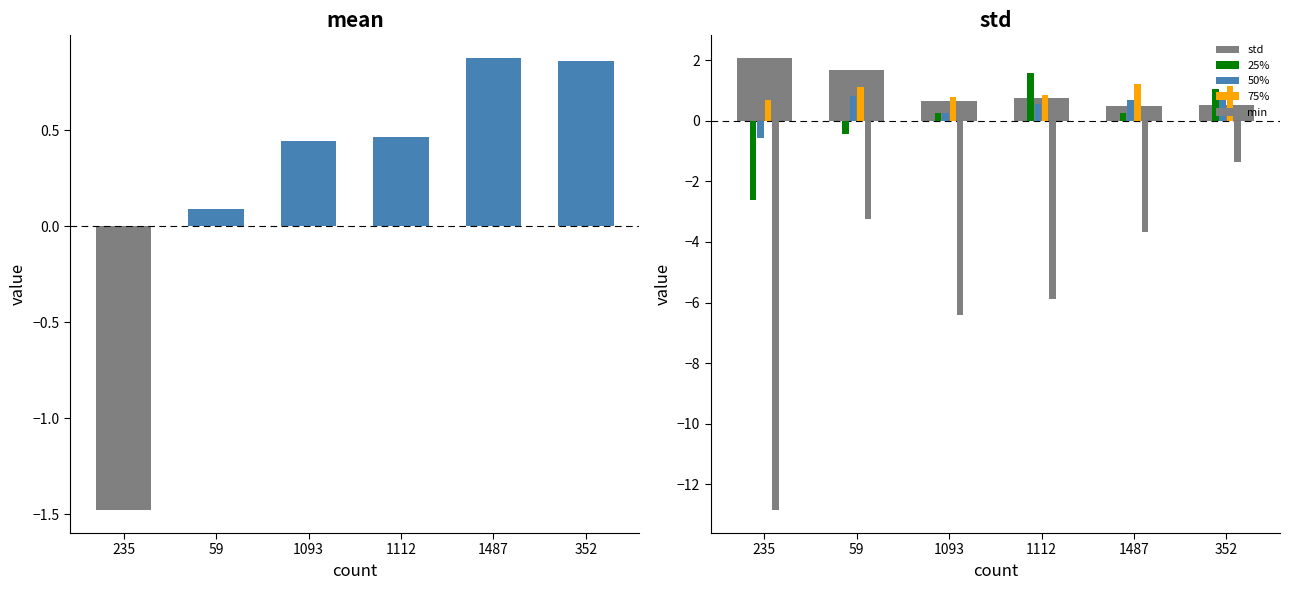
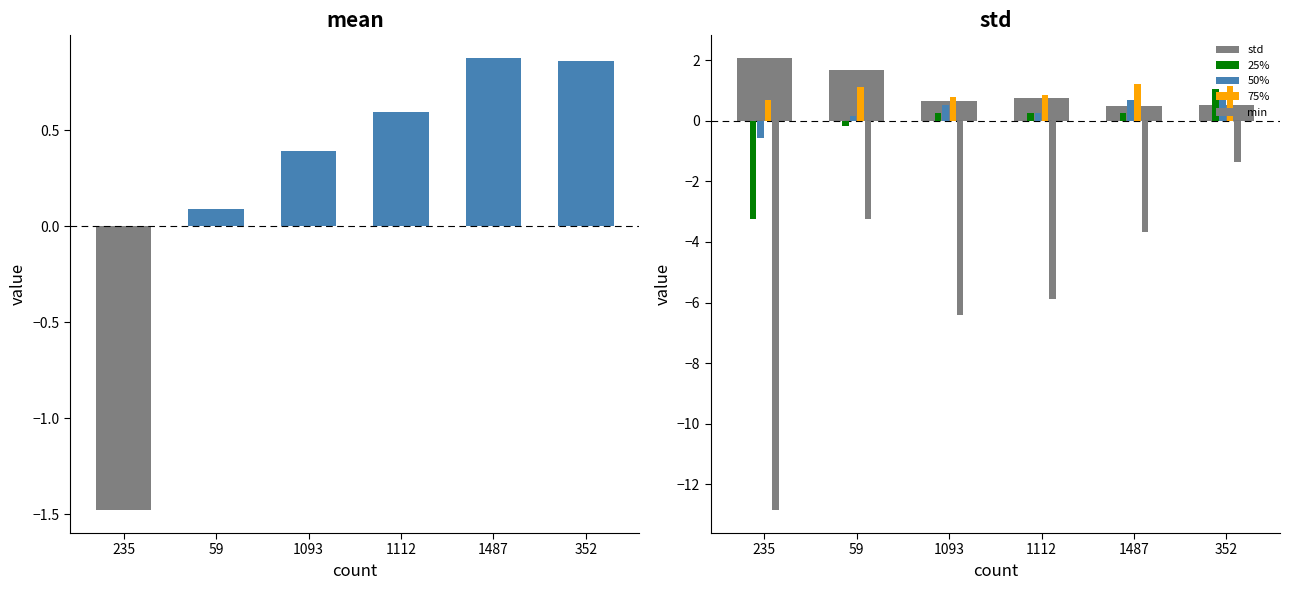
mean, 1093: 0.44 -> 0.39
mean, 1112: 0.46 -> 0.60
std, 25%, 235: -2.6 -> -3.2
std, 25%, 59: -0.4 -> -0.2
std, 50%, 59: 0.8 -> 0.2
std, 50%, 1093: 0.3 -> 0.5
std, 25%, 1112: 1.6 -> 0.3
std, 50%, 1112: 0.6 -> 0.2
